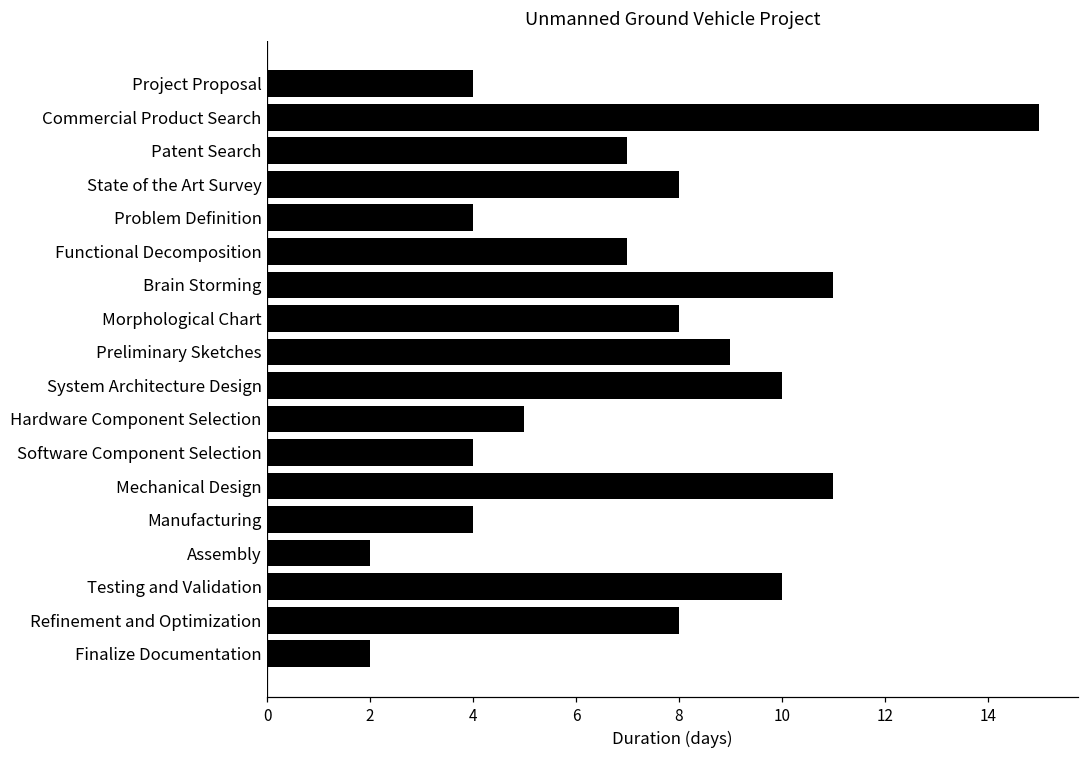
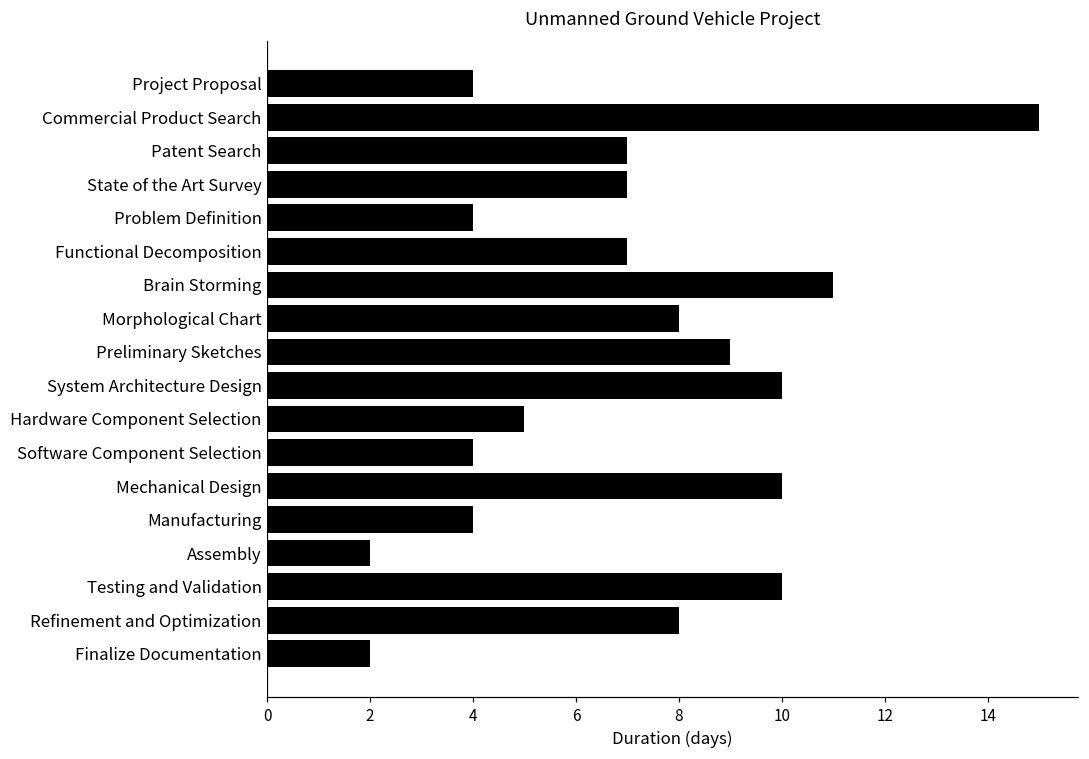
State of the Art Survey: 8 -> 7
Mechanical Design: 11 -> 10
